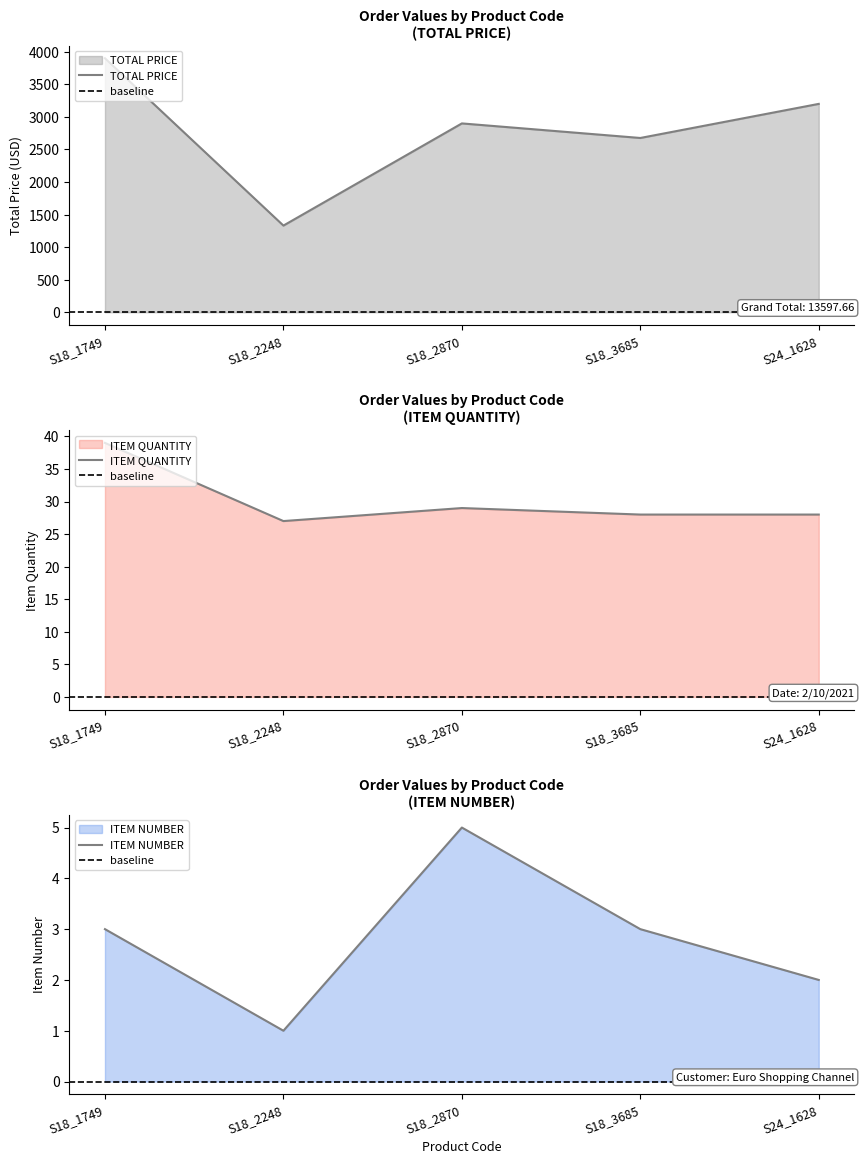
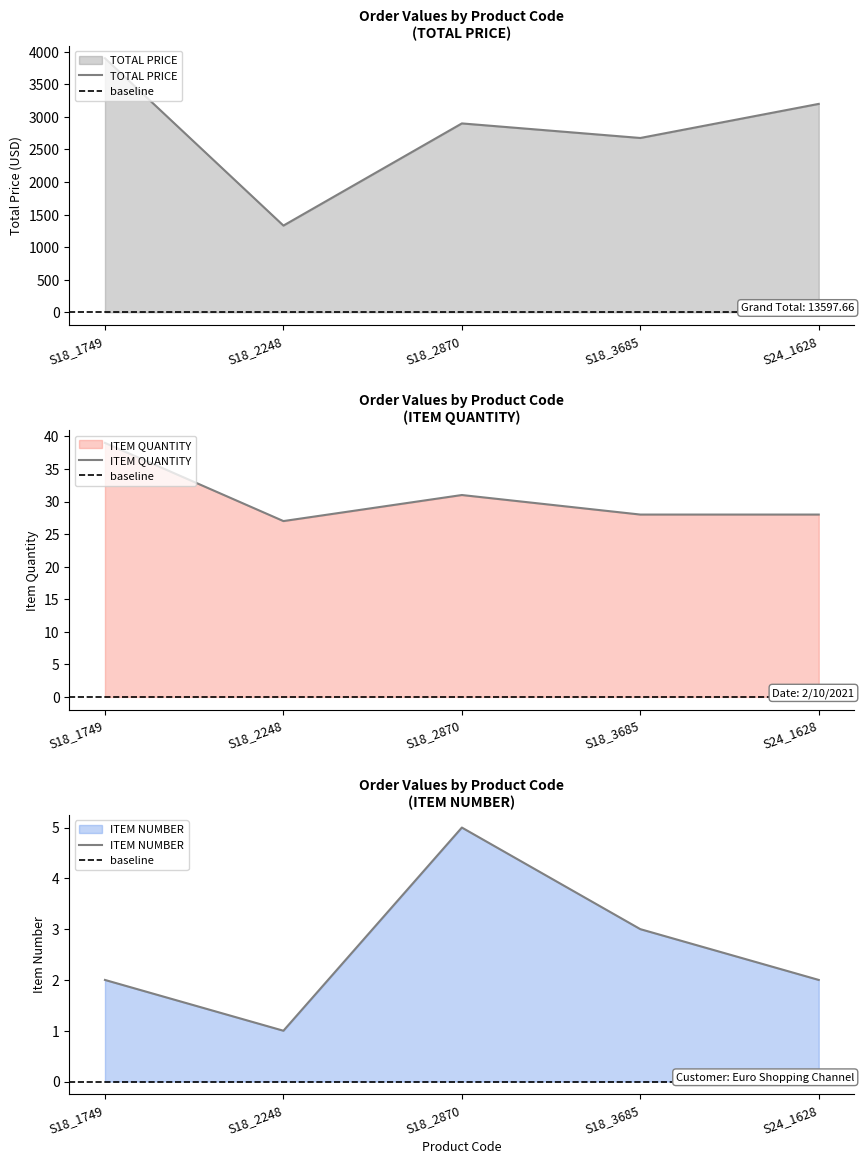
Order Values by Product Code (ITEM QUANTITY), S18_2870: 29 -> 31
Order Values by Product Code (ITEM NUMBER), S18_1749: 3 -> 2
